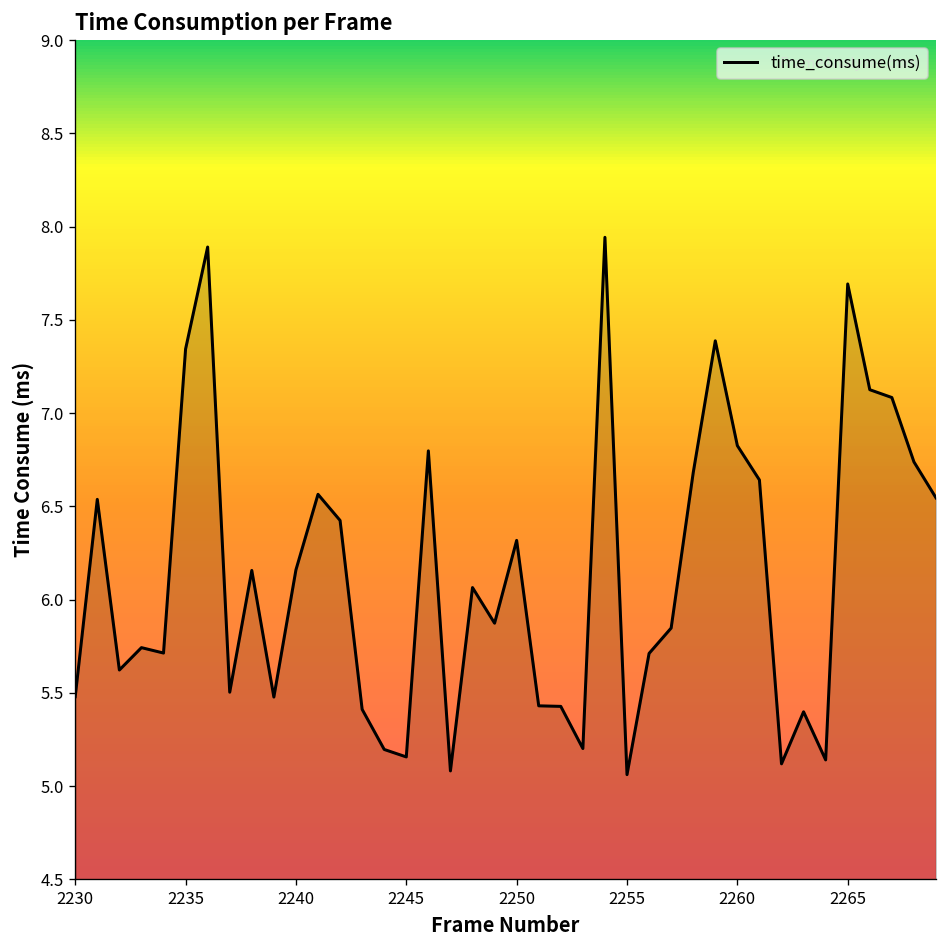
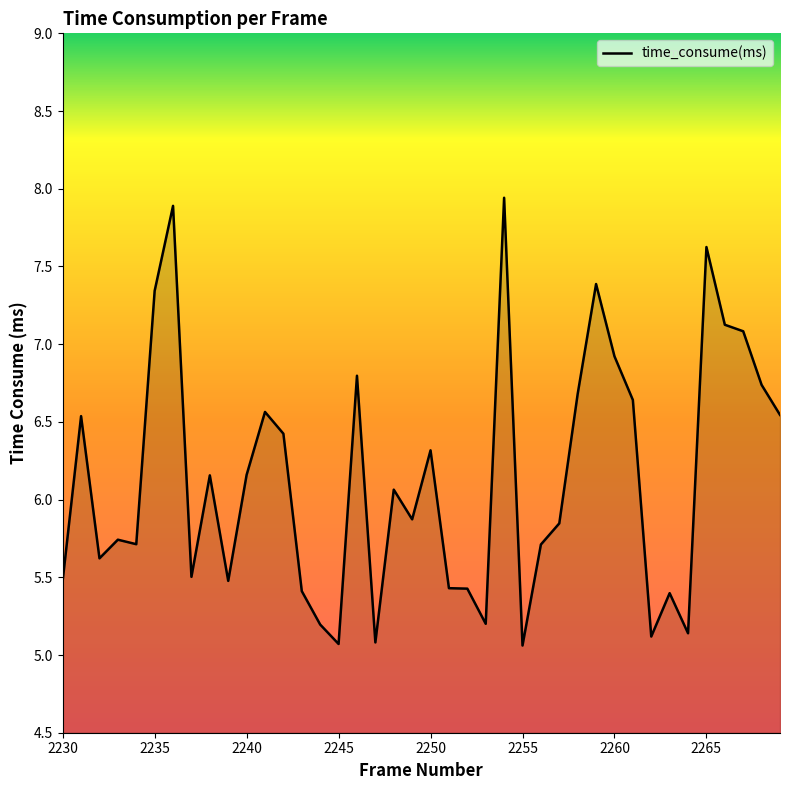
2245: 5.16 -> 5.07
2260: 6.83 -> 6.92
2265: 7.69 -> 7.63
